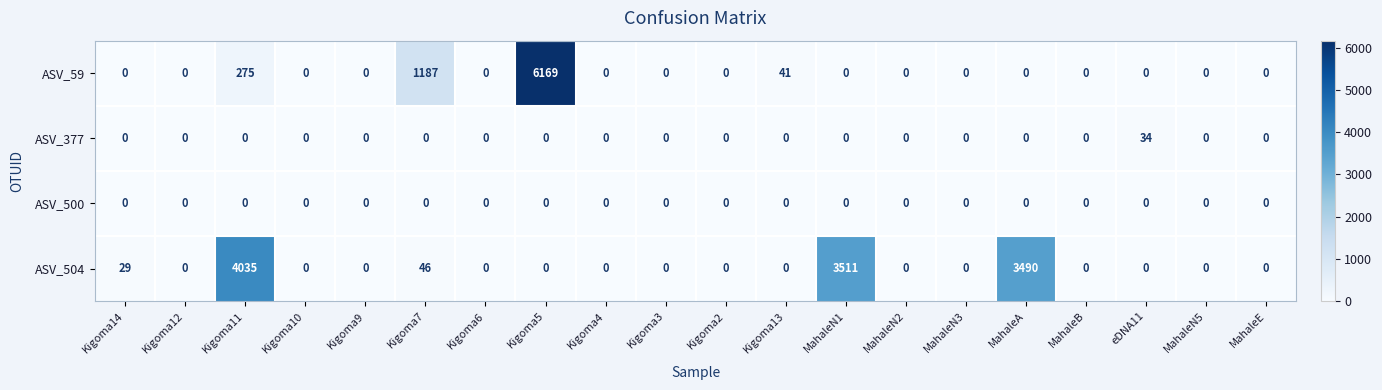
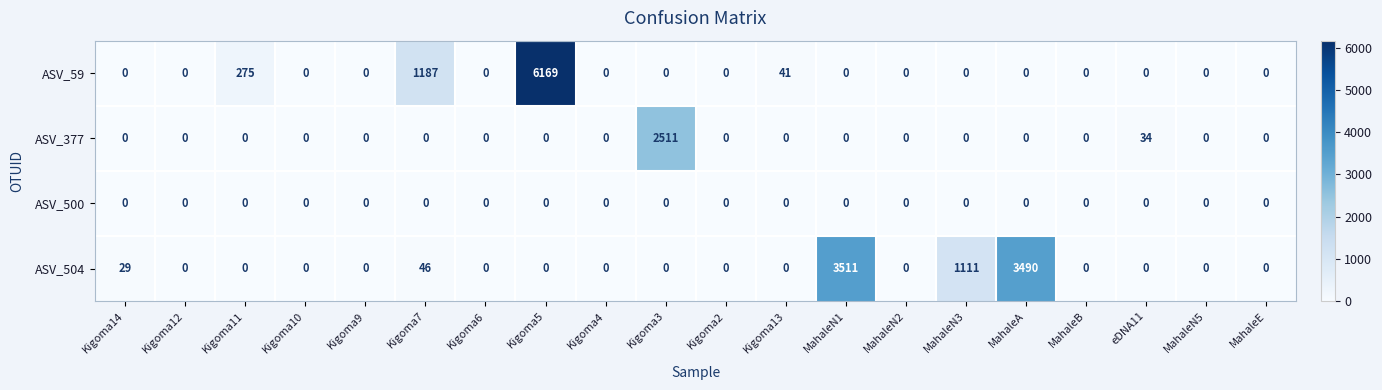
ASV_377, Kigoma3: 0 -> 2511
ASV_504, Kigoma11: 4035 -> 0
ASV_504, MahaleN3: 0 -> 1111
